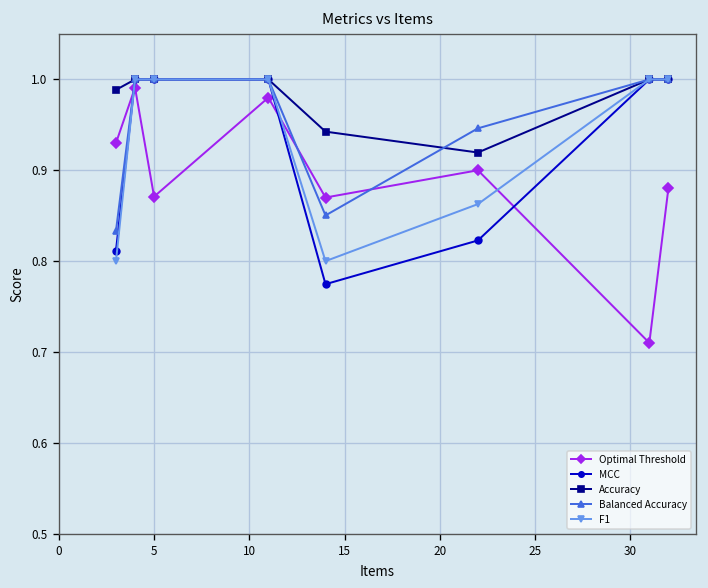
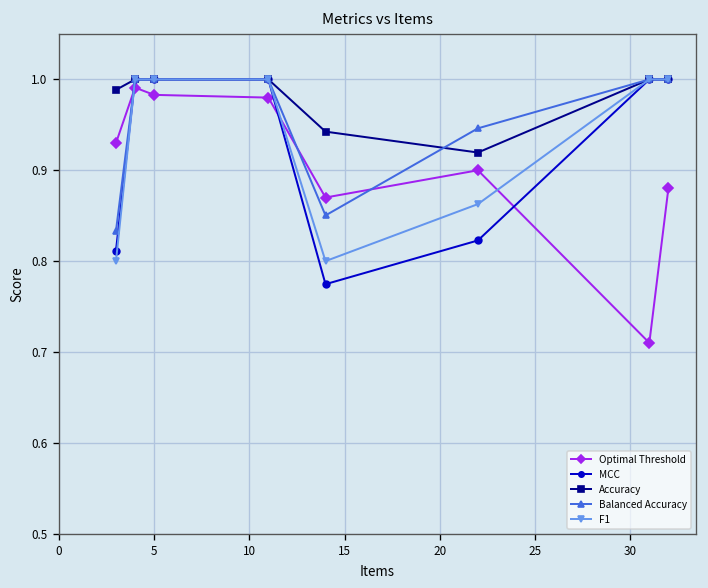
Optimal Threshold, 5: 0.87 -> 0.98
